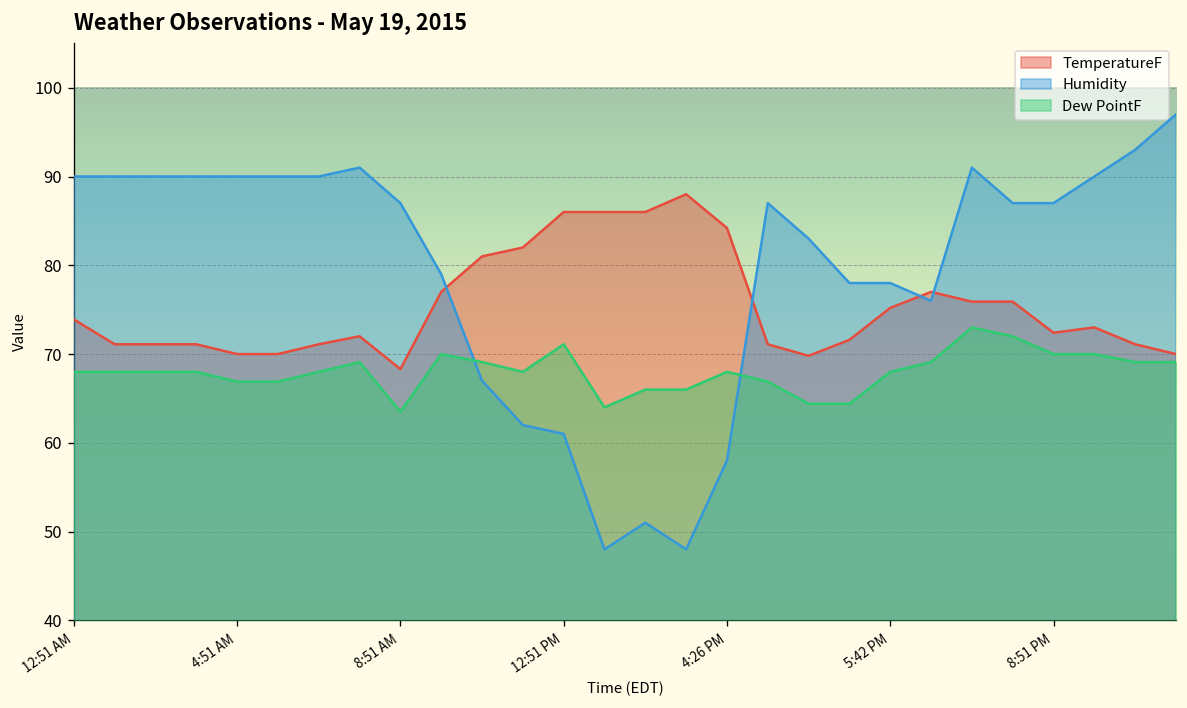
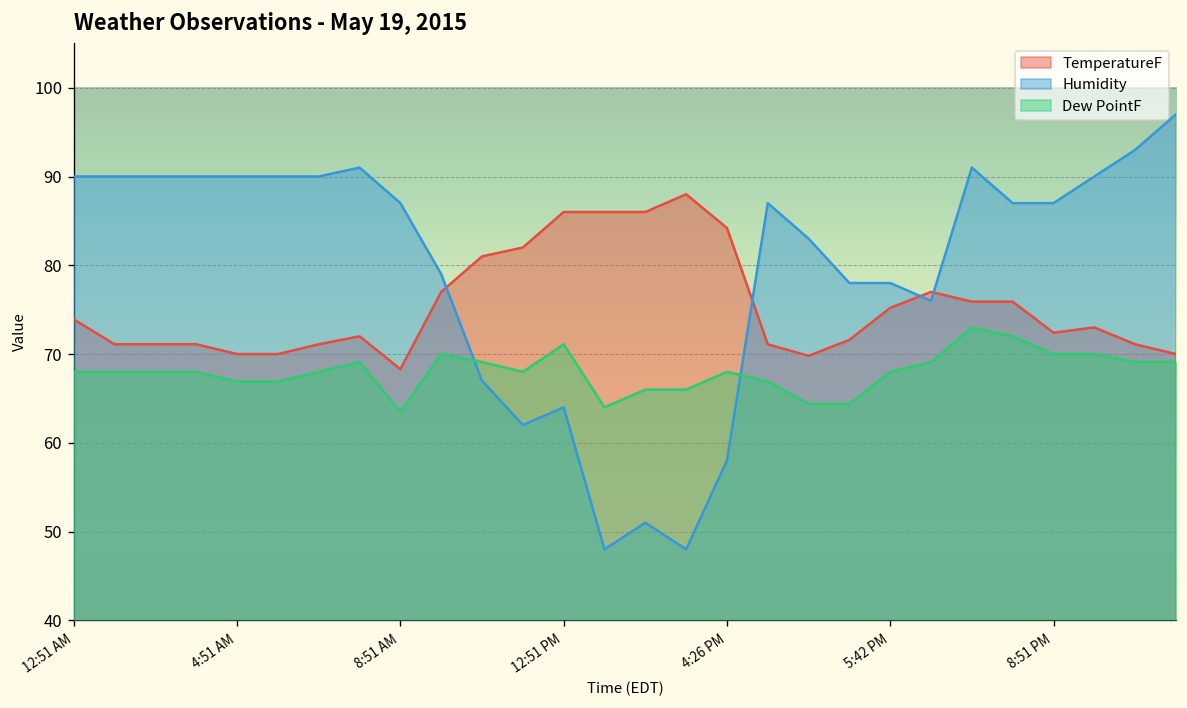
Humidity, 12:51 PM: 61 -> 64
